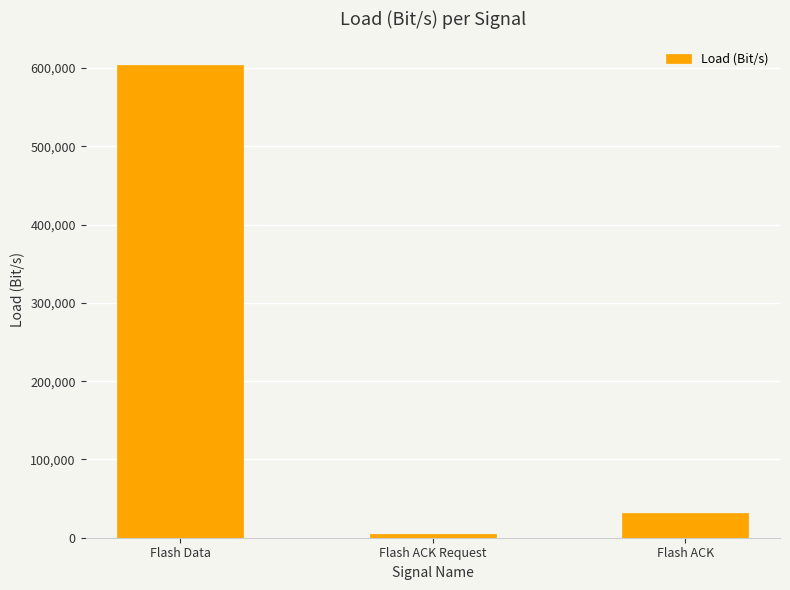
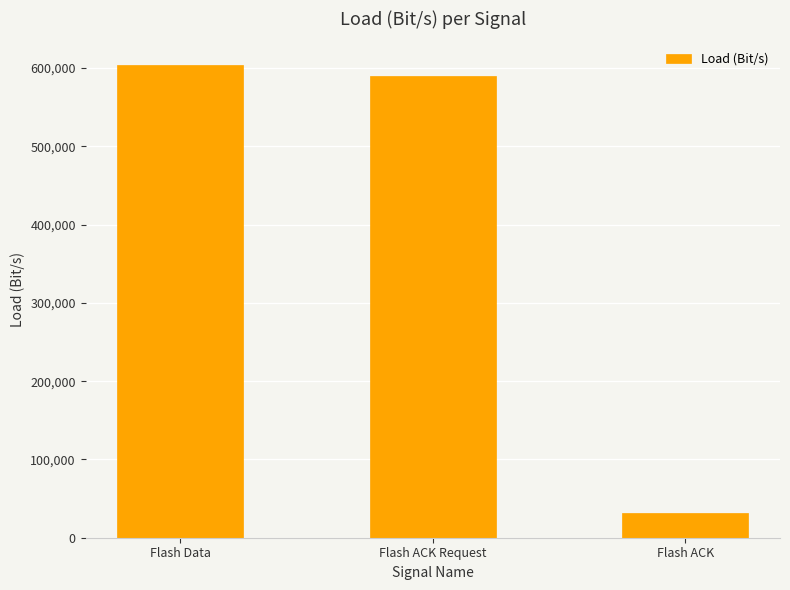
Flash ACK Request: 0 -> 590,000
